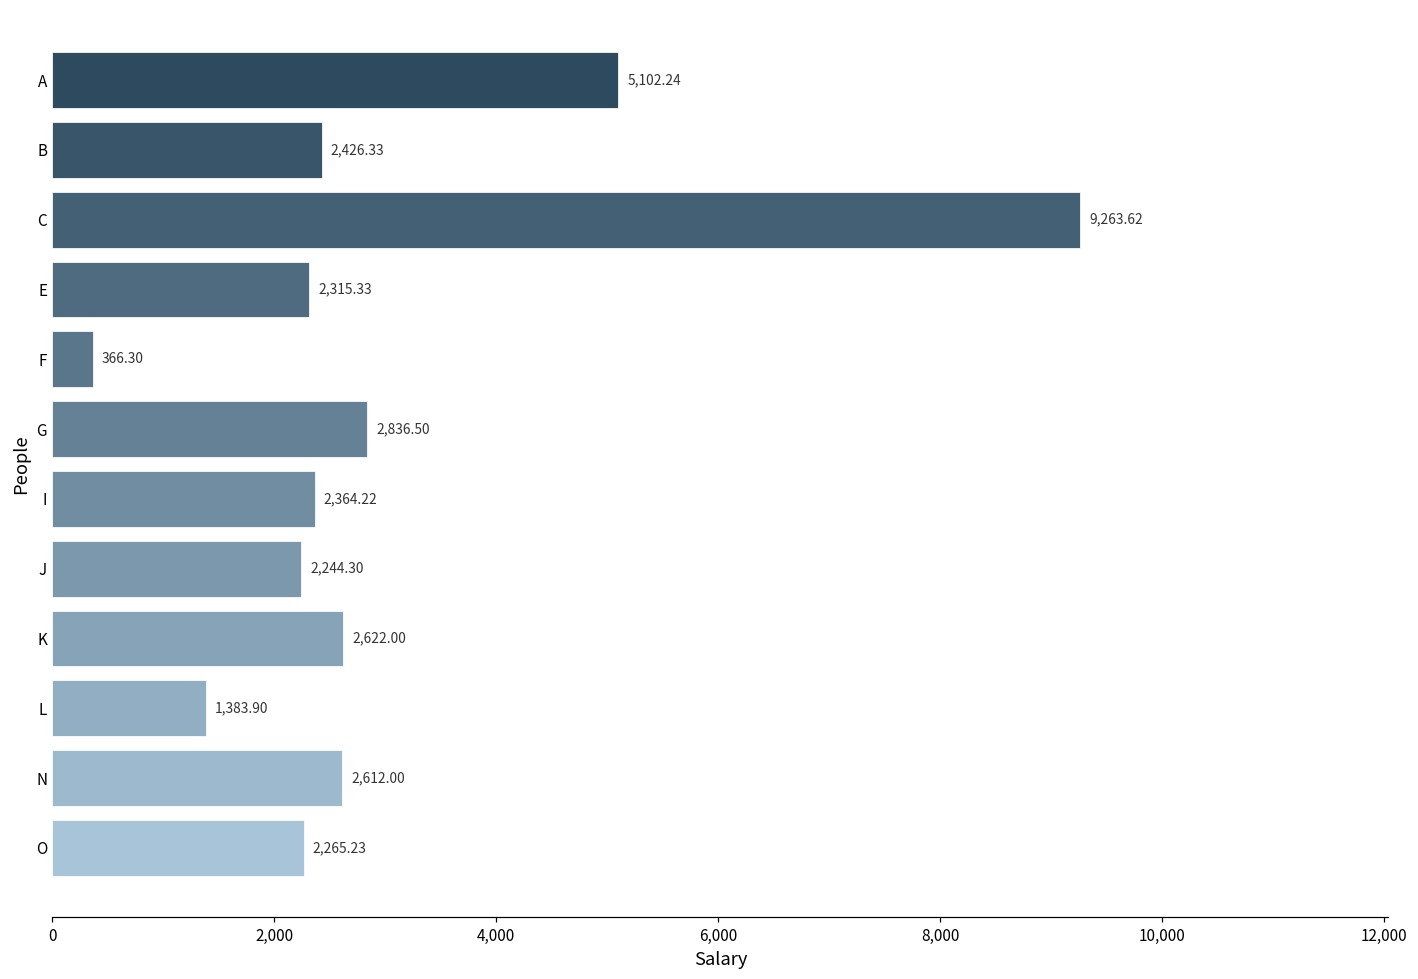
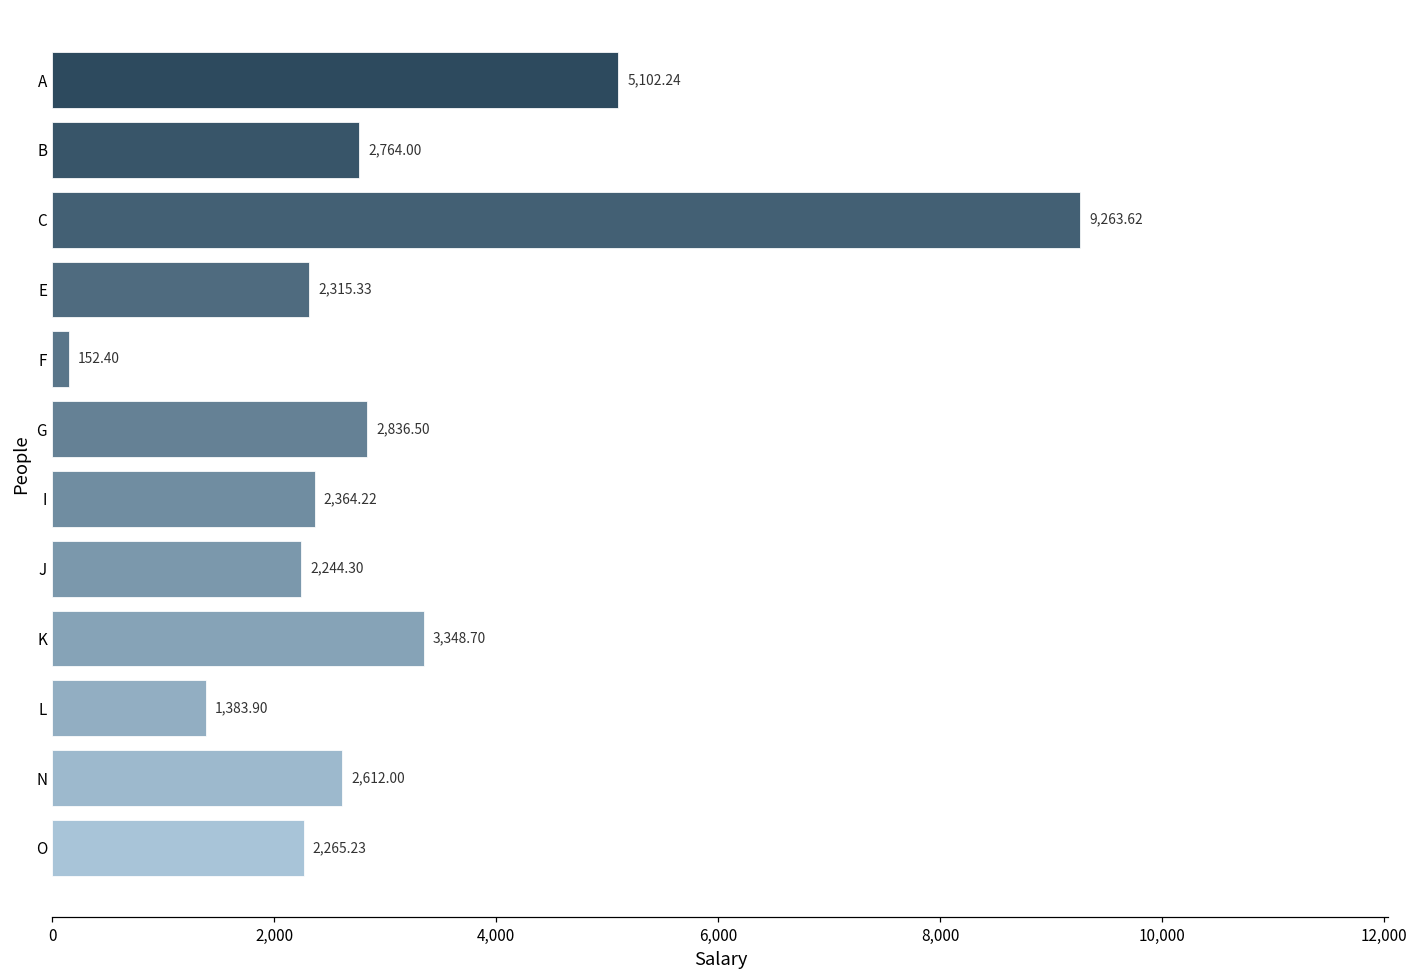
B: 2,426.33 -> 2,764.00
F: 366.30 -> 152.40
K: 2,622.00 -> 3,348.70
